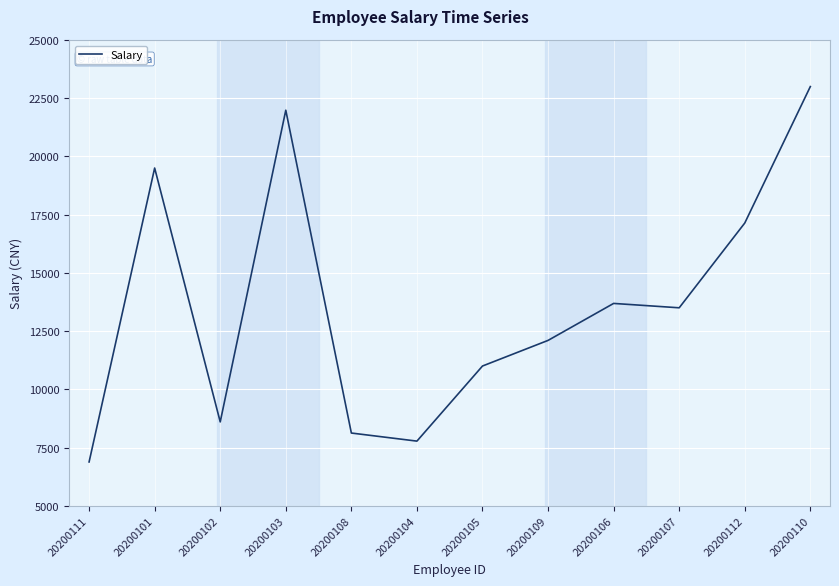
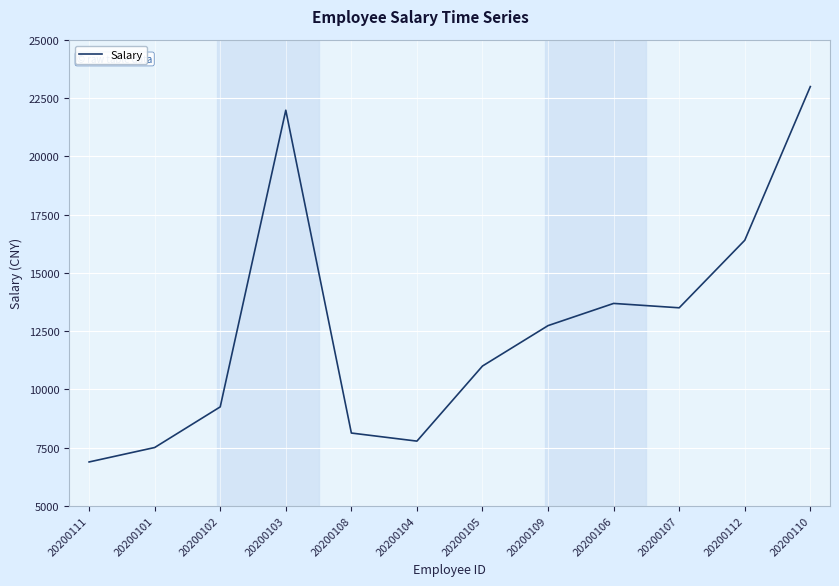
20200101: 19500 -> 7500
20200102: 8600 -> 9200
20200109: 12100 -> 12700
20200112: 17100 -> 16400
